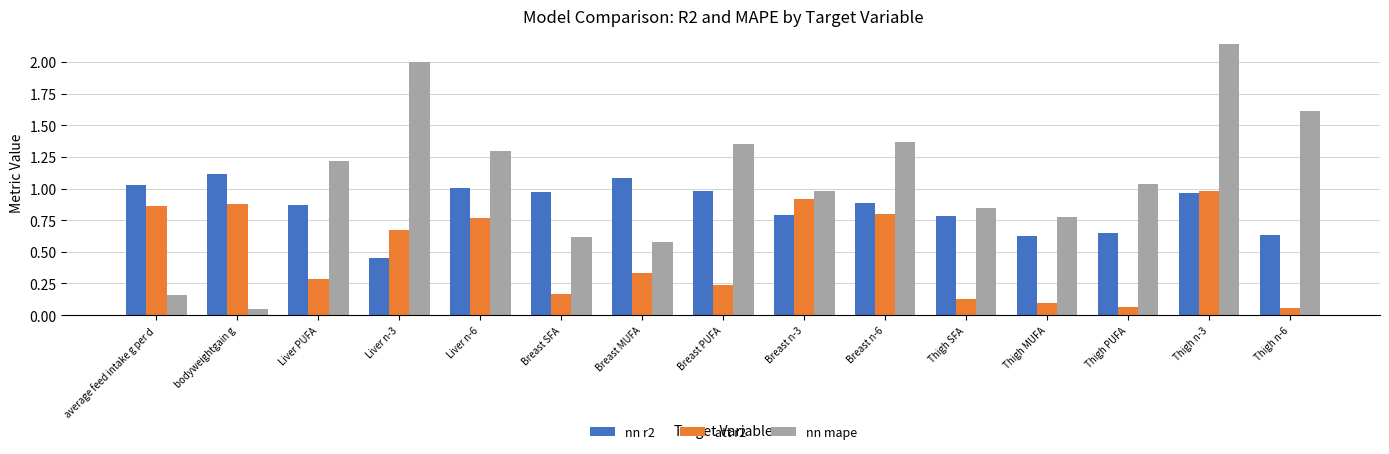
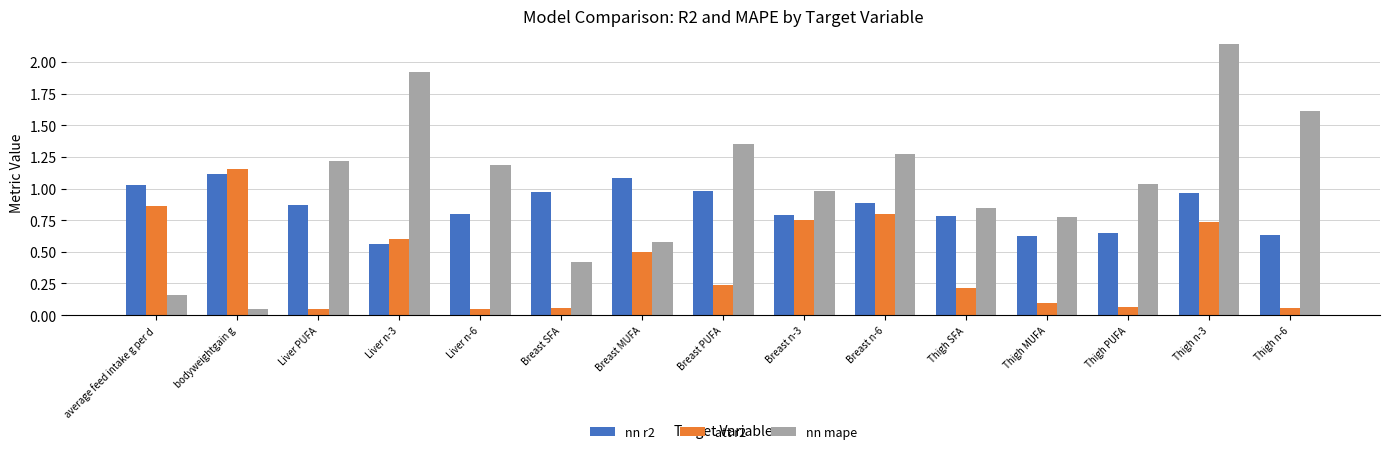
att r2, bodyweightgain g: 0.88 -> 1.15
att r2, Liver PUFA: 0.28 -> 0.04
nn r2, Liver n-3: 0.45 -> 0.56
att r2, Liver n-3: 0.67 -> 0.60
nn mape, Liver n-3: 2.00 -> 1.92
nn r2, Liver n-6: 1.01 -> 0.80
att r2, Liver n-6: 0.77 -> 0.05
nn mape, Liver n-6: 1.30 -> 1.19
att r2, Breast SFA: 0.17 -> 0.06
nn mape, Breast SFA: 0.62 -> 0.42
att r2, Breast MUFA: 0.34 -> 0.50
att r2, Breast n-3: 0.92 -> 0.75
nn mape, Breast n-6: 1.37 -> 1.27
att r2, Thigh SFA: 0.13 -> 0.21
att r2, Thigh n-3: 0.98 -> 0.73
